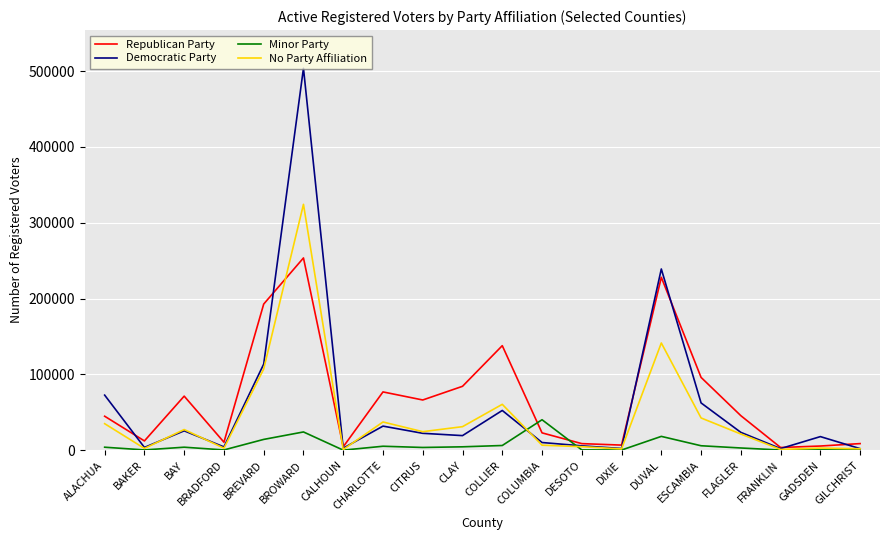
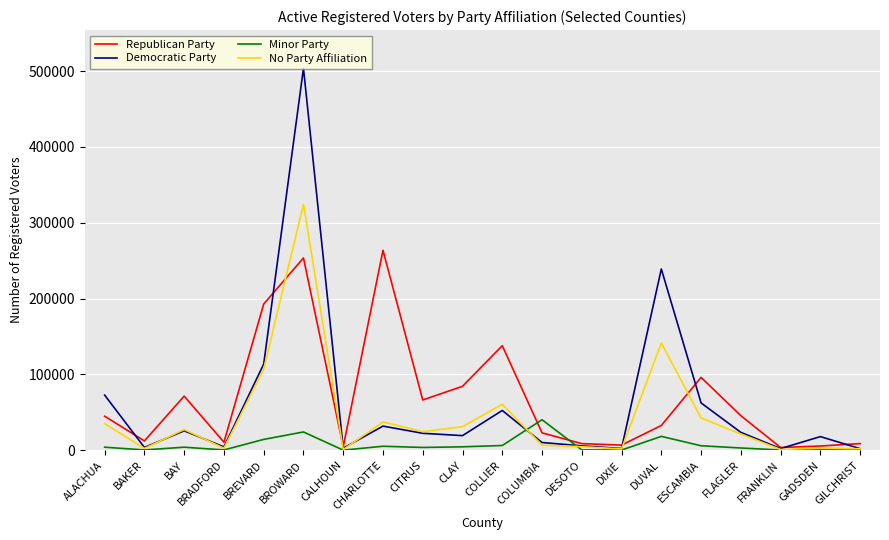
Republican Party, CHARLOTTE: 80000 -> 260000
Republican Party, DUVAL: 230000 -> 30000
